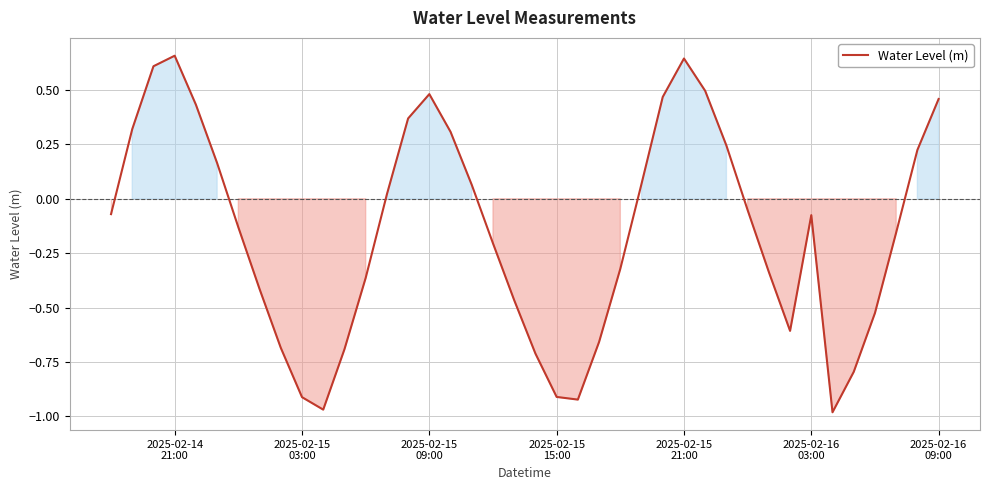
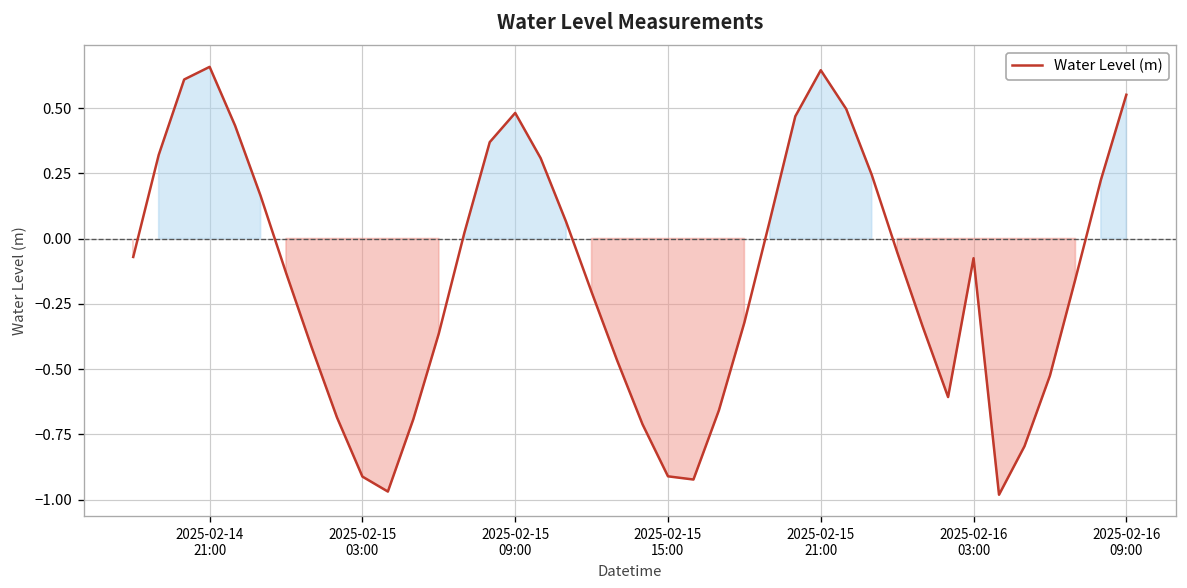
2025-02-16 09:00: 0.46 -> 0.55
